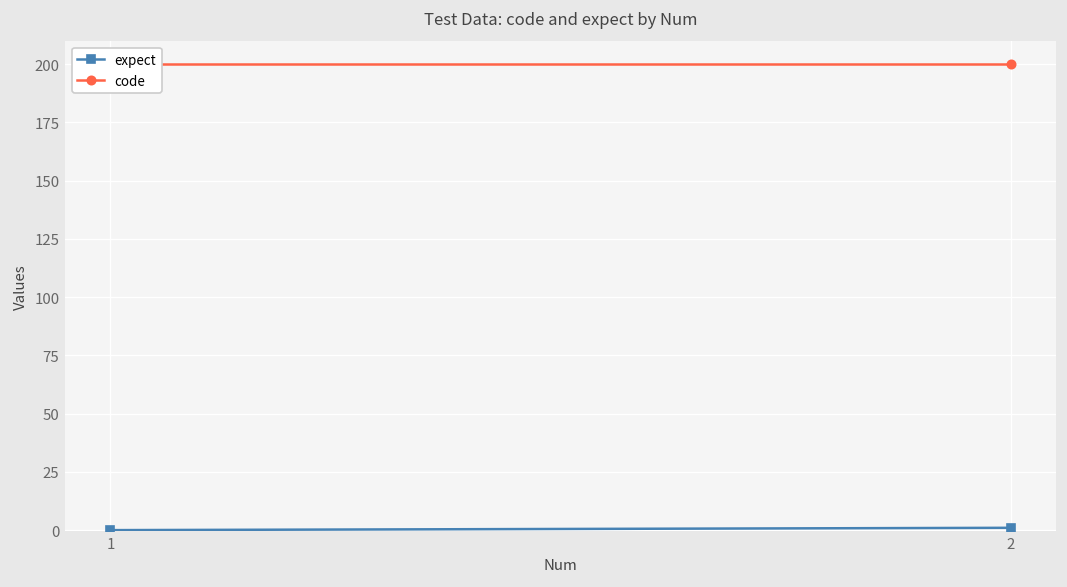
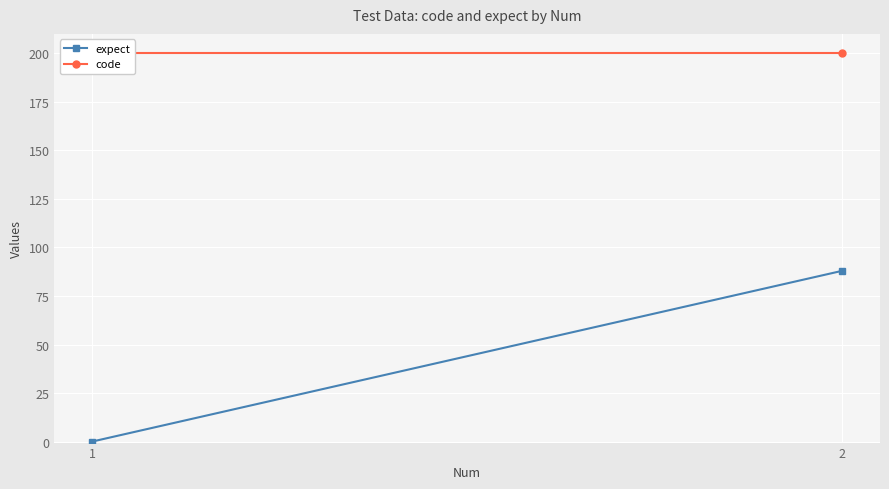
expect, 2: 1 -> 88
